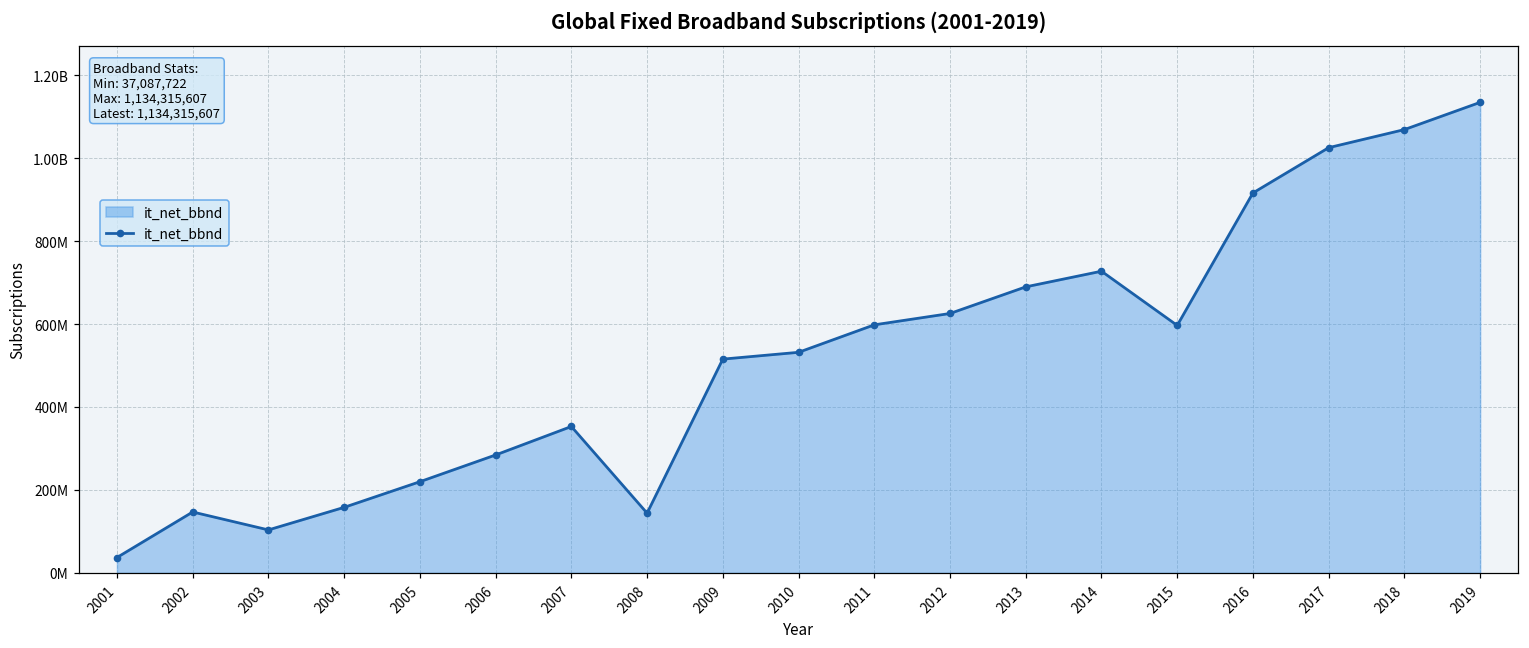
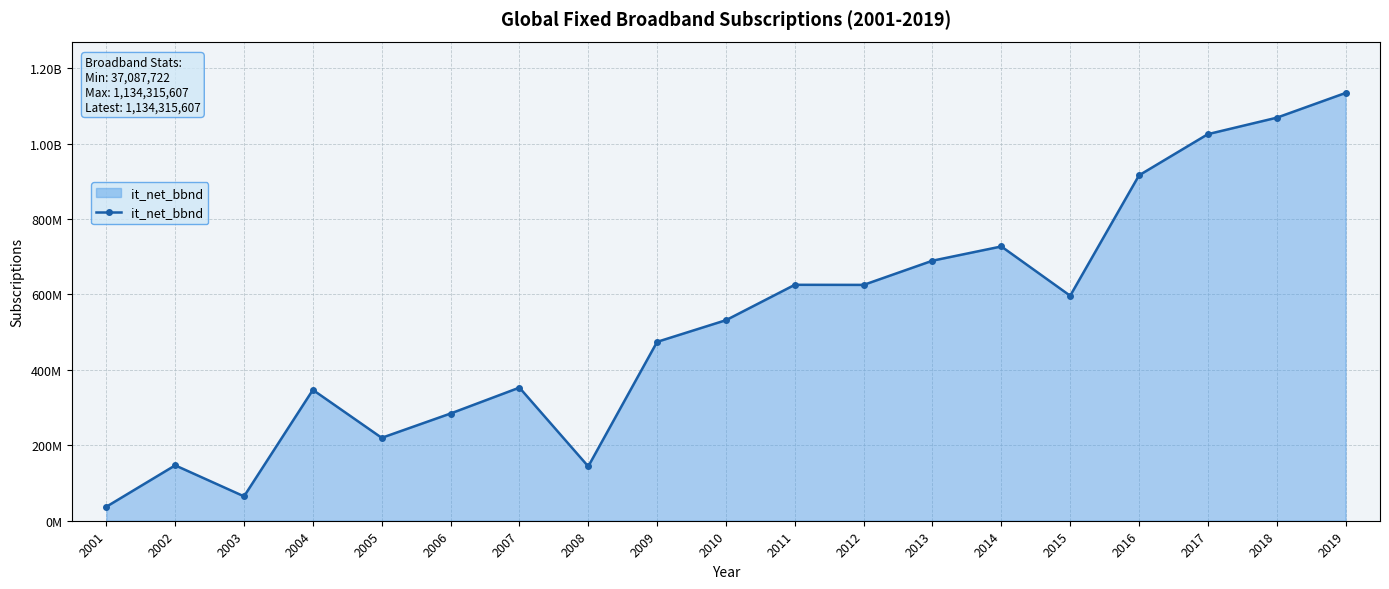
2003: 100000000 -> 60000000
2004: 160000000 -> 350000000
2009: 520000000 -> 470000000
2011: 600000000 -> 630000000
